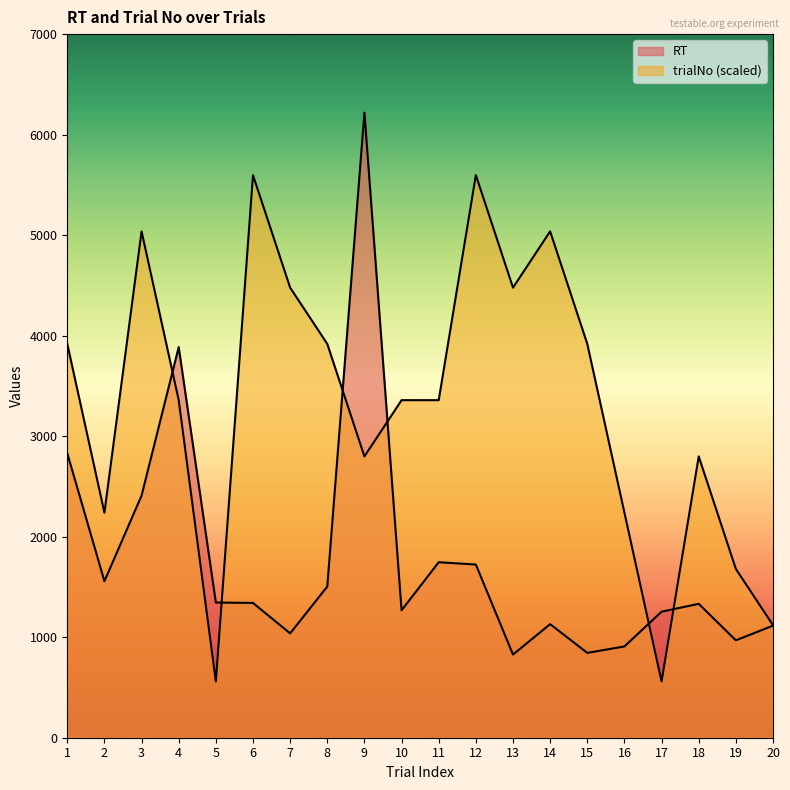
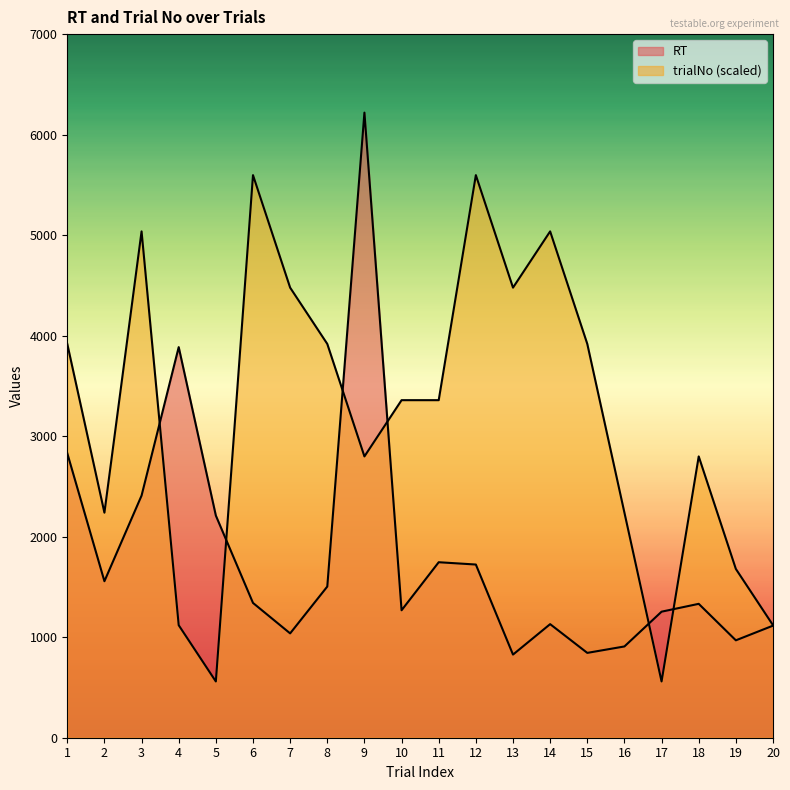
trialNo (scaled), 4: 3360 -> 1120
RT, 5: 1350 -> 2210
